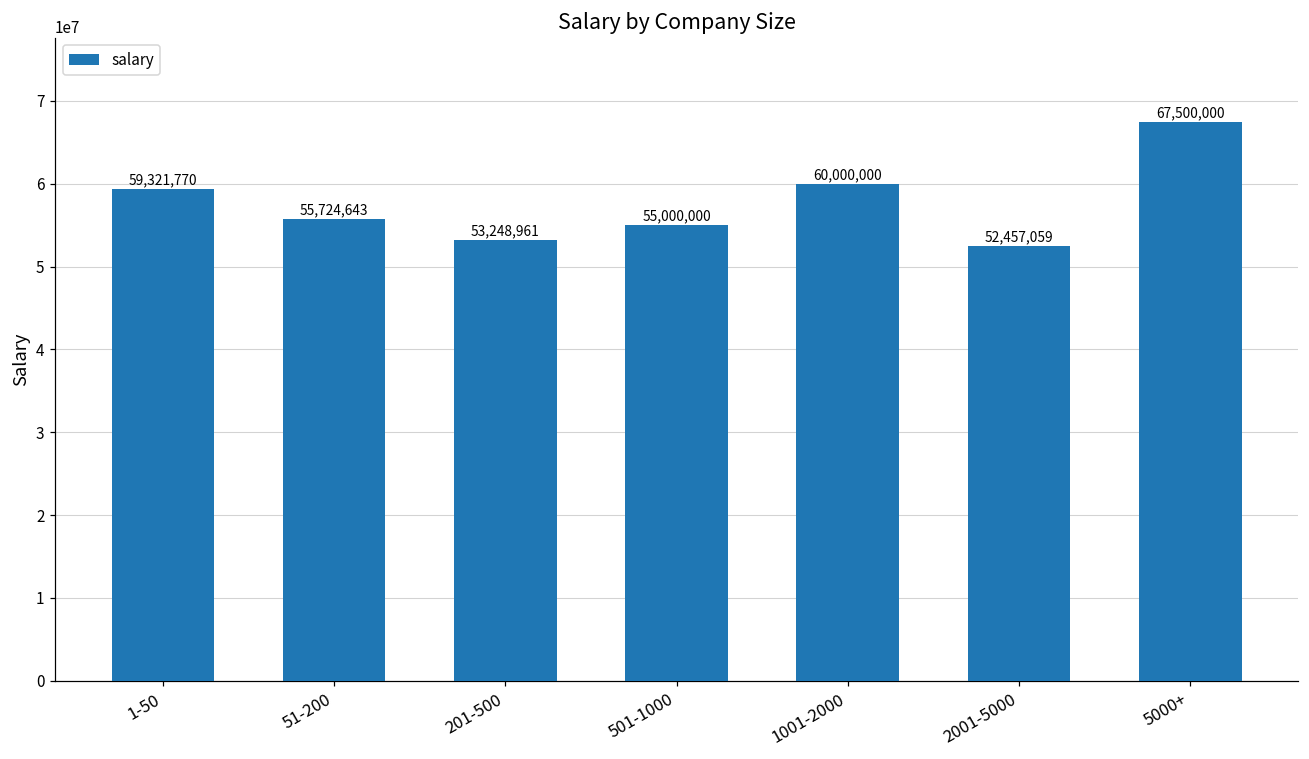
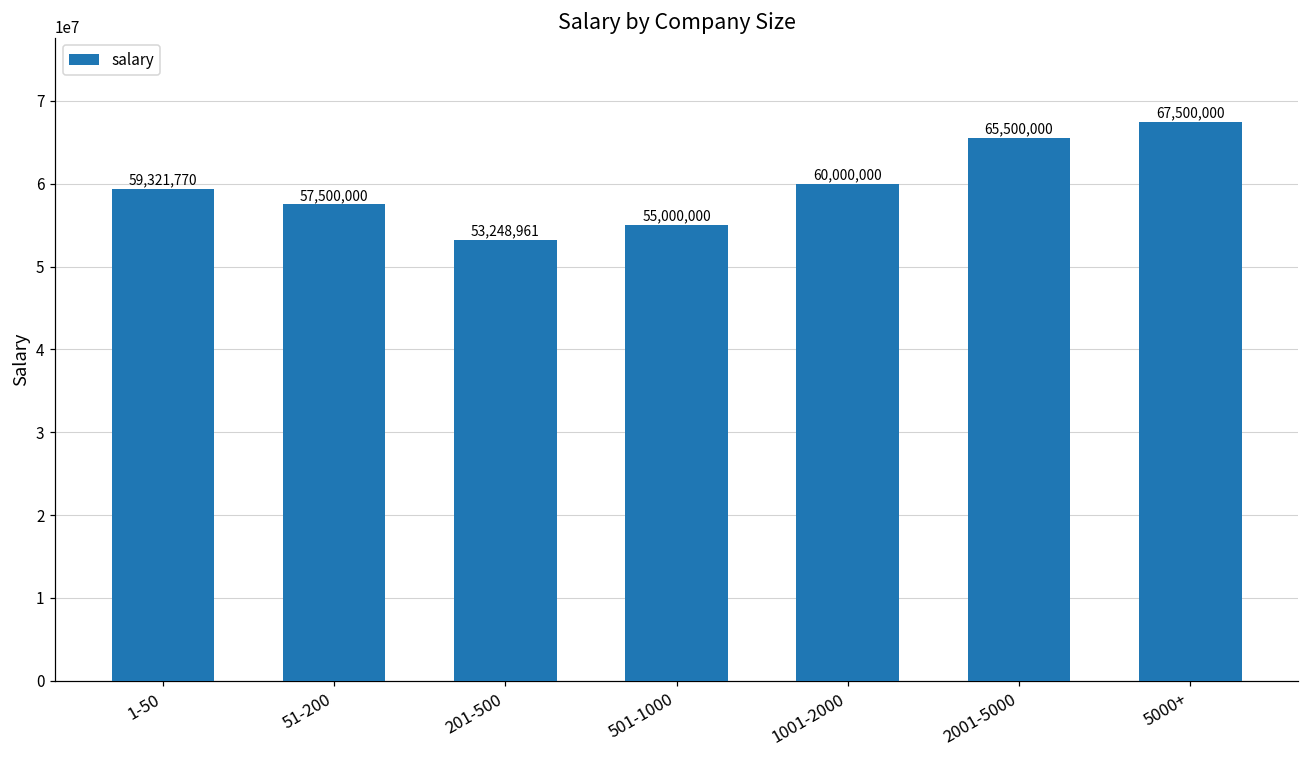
51-200: 55,724,643 -> 57,500,000
2001-5000: 52,457,059 -> 65,500,000
